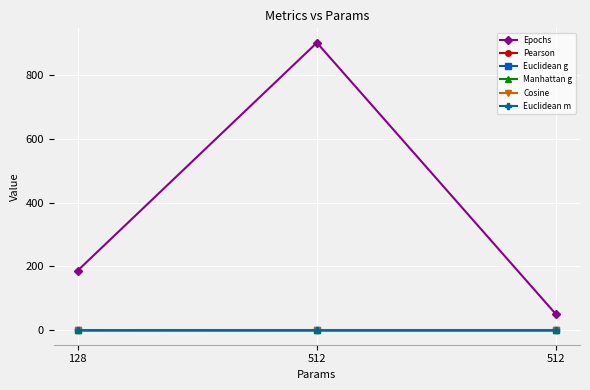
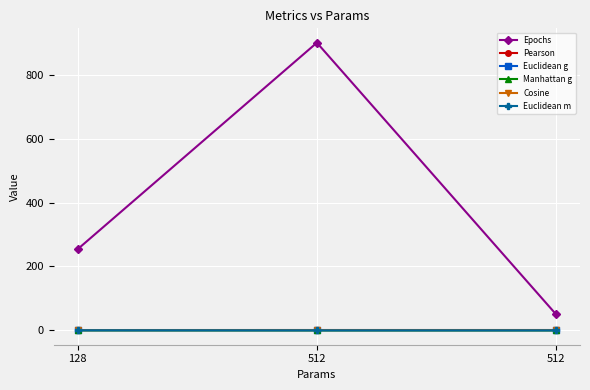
Epochs, 128: 190 -> 250
